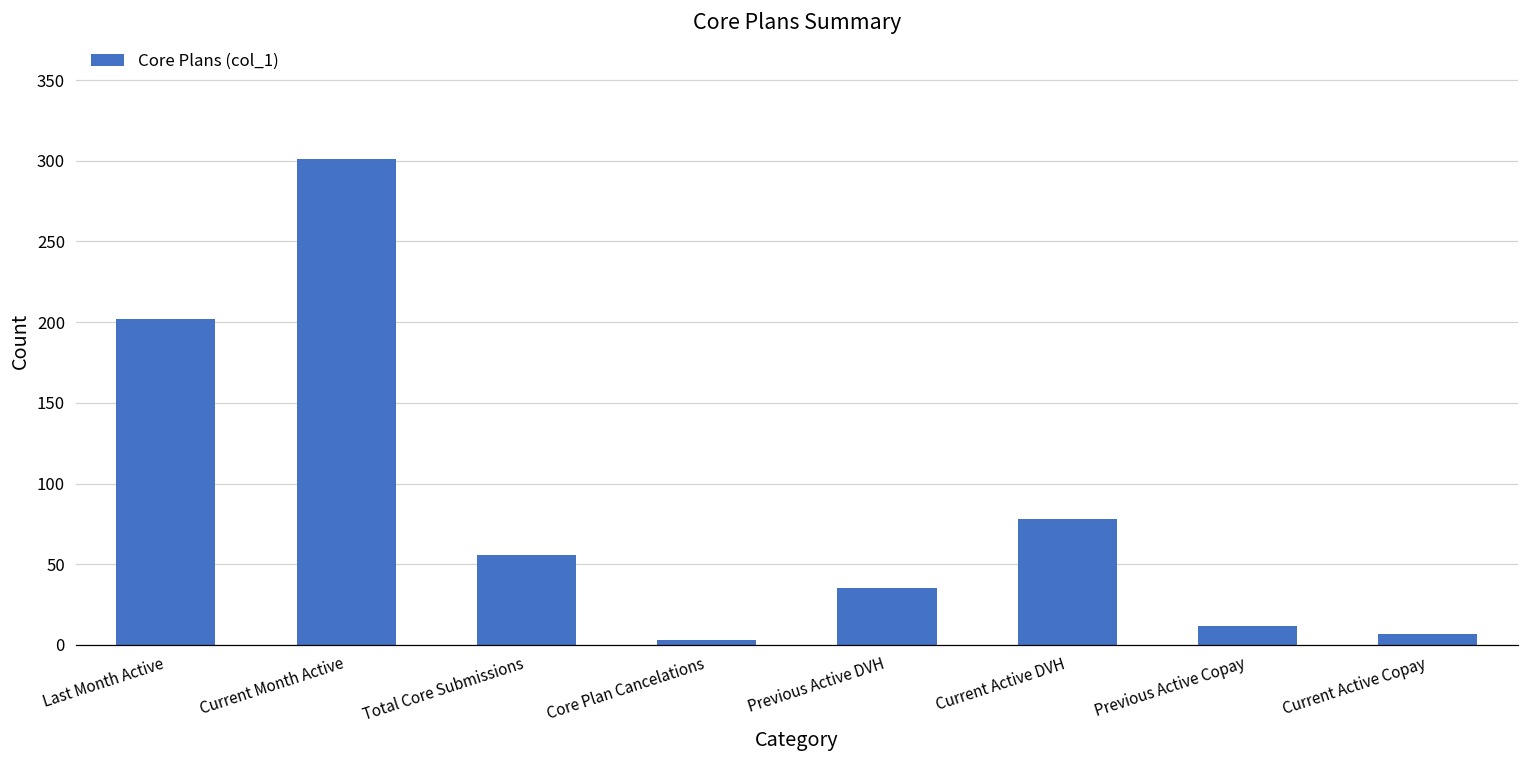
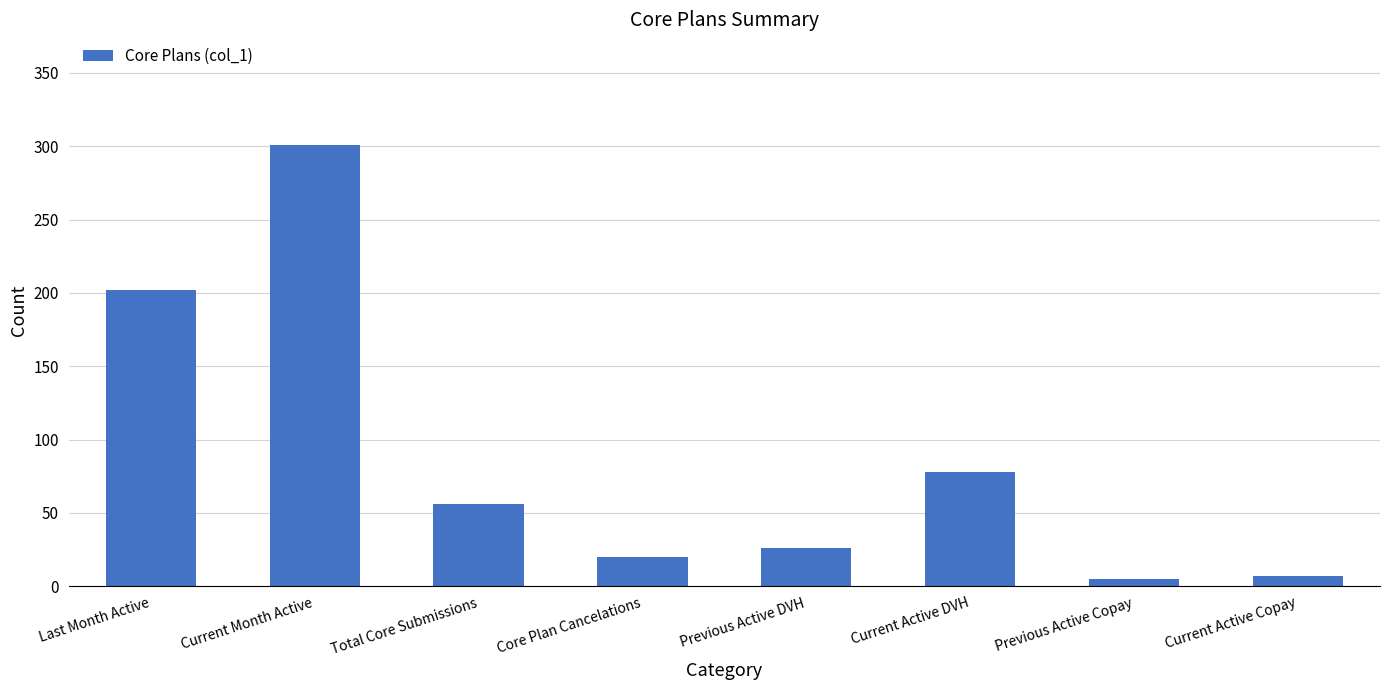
Core Plan Cancelations: 3 -> 20
Previous Active DVH: 35 -> 26
Previous Active Copay: 12 -> 5
